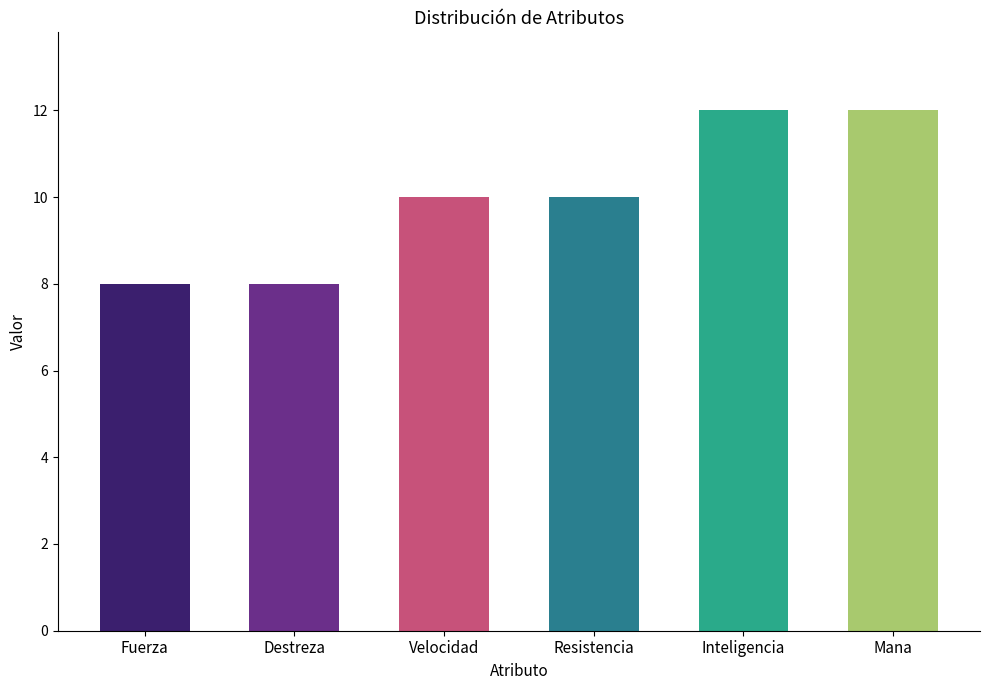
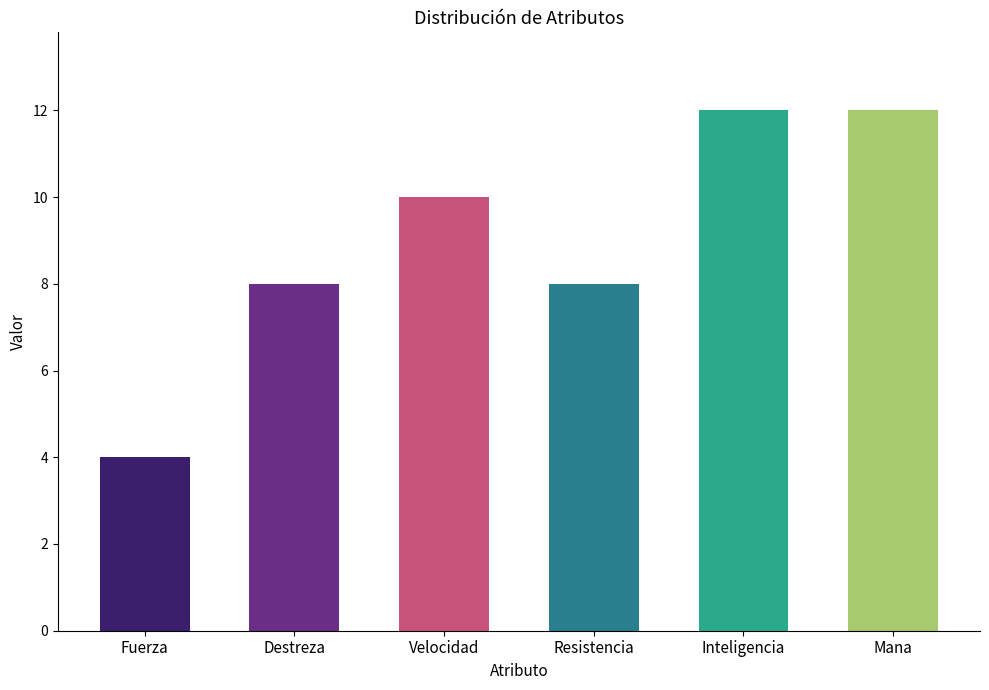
Fuerza: 8 -> 4
Resistencia: 10 -> 8
